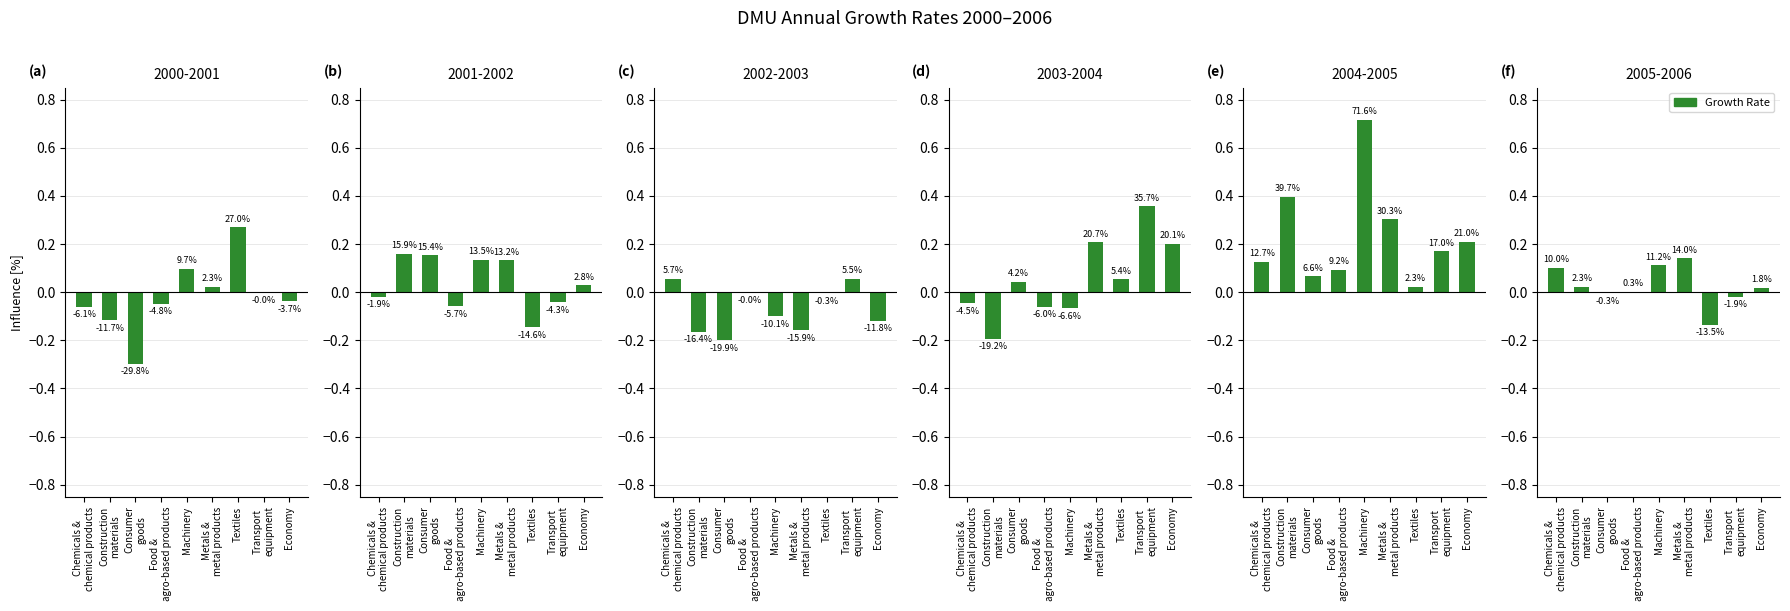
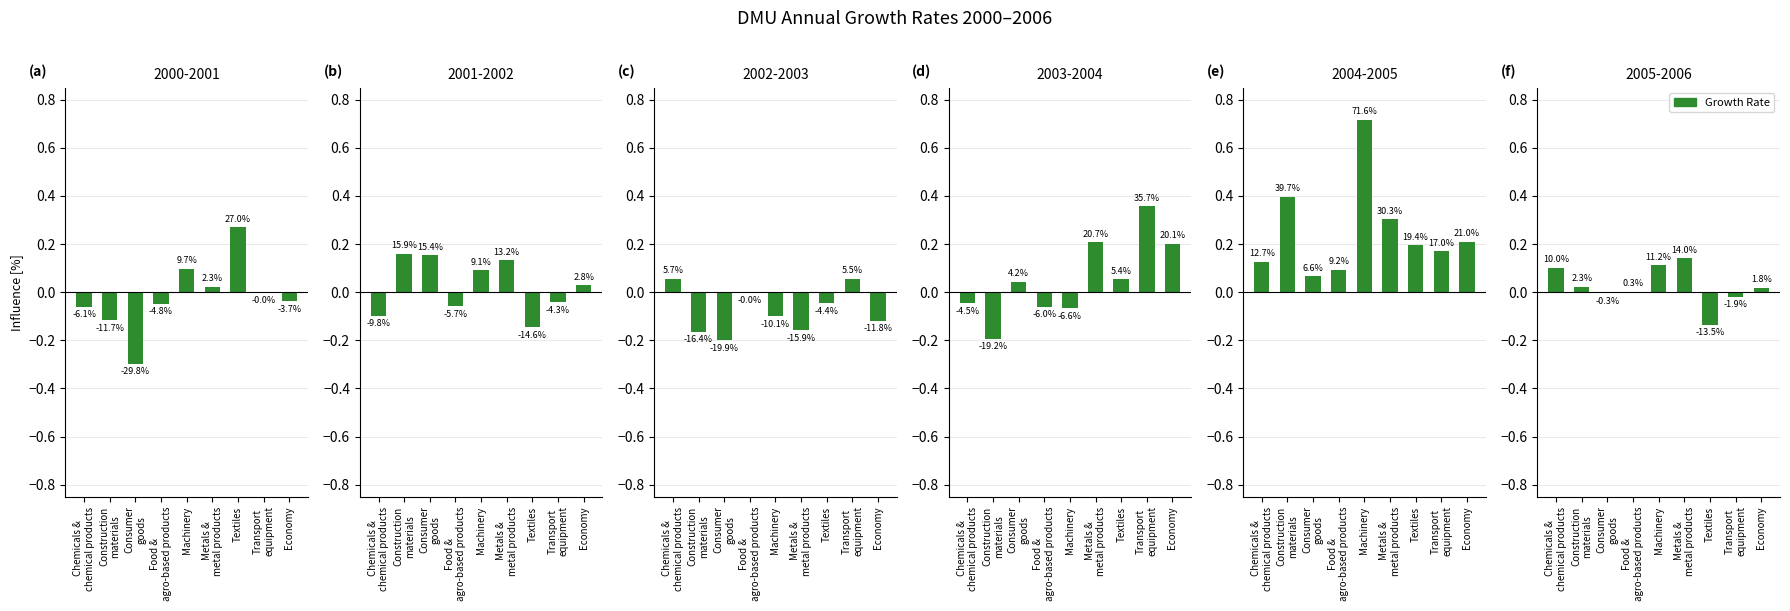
2001-2002, Chemicals & chemical products: -1.9% -> -9.8%
2001-2002, Machinery: 13.5% -> 9.1%
2002-2003, Textiles: -0.3% -> -4.4%
2004-2005, Textiles: 2.3% -> 19.4%
